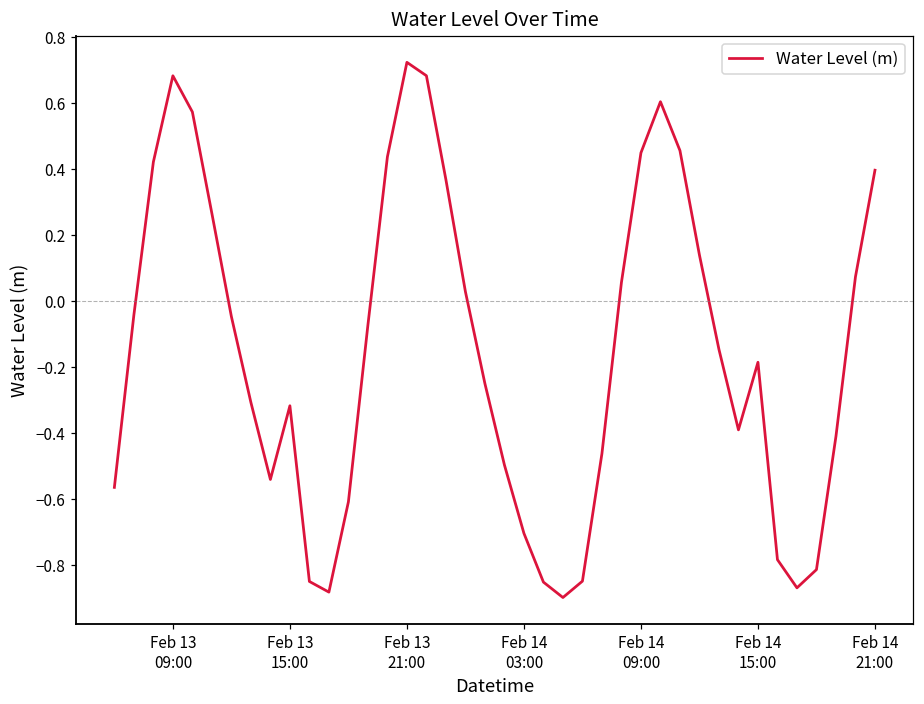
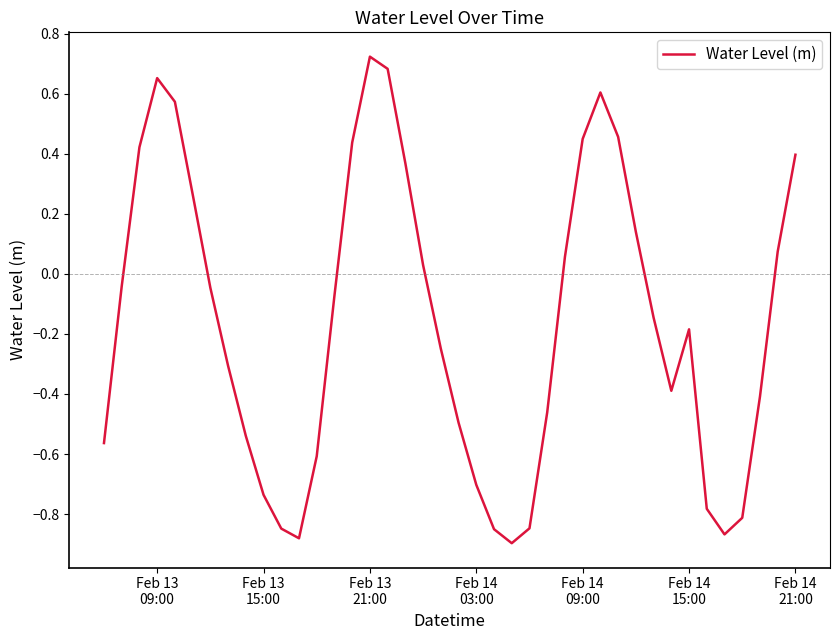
Feb 13 09:00: 0.68 -> 0.65
Feb 13 15:00: -0.32 -> -0.74
